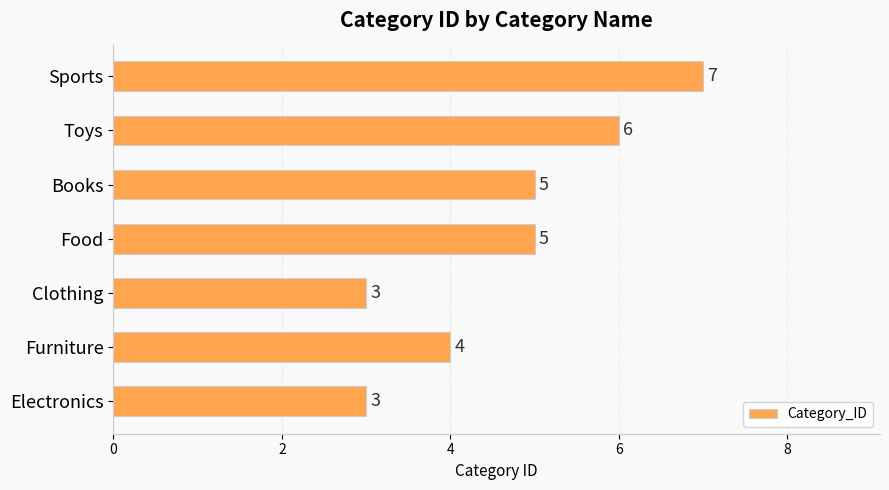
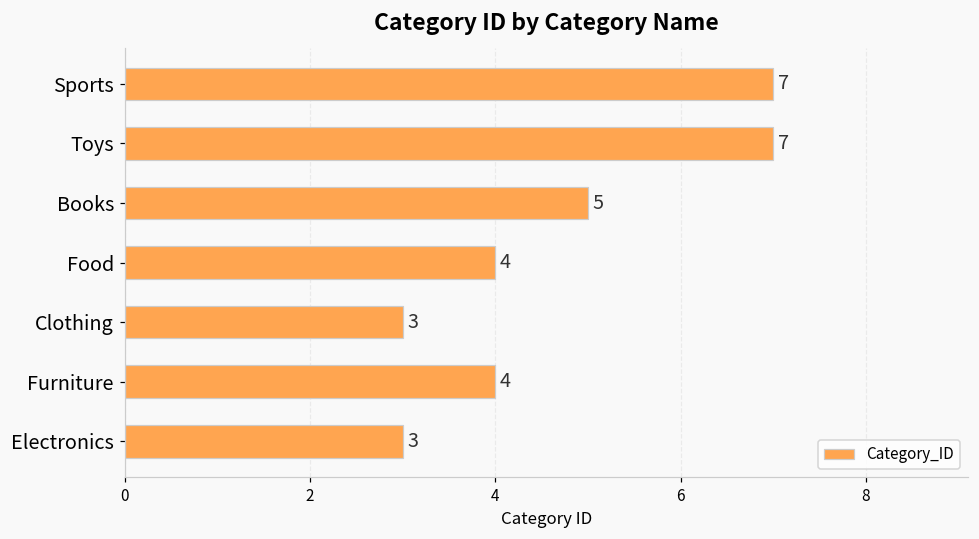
Toys: 6 -> 7
Food: 5 -> 4
